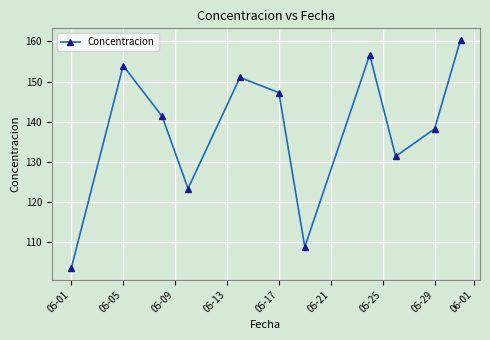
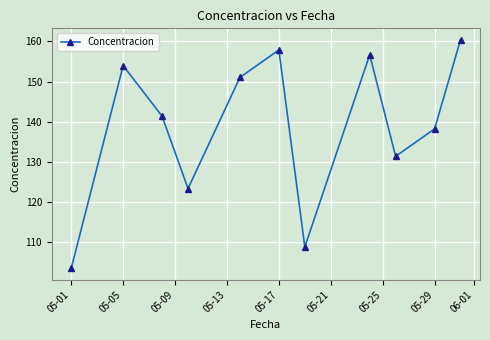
05-17: 147 -> 158
